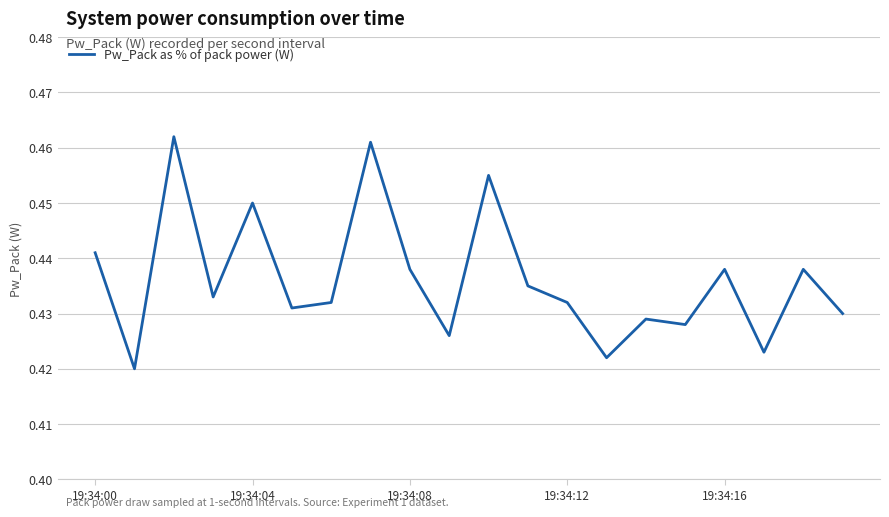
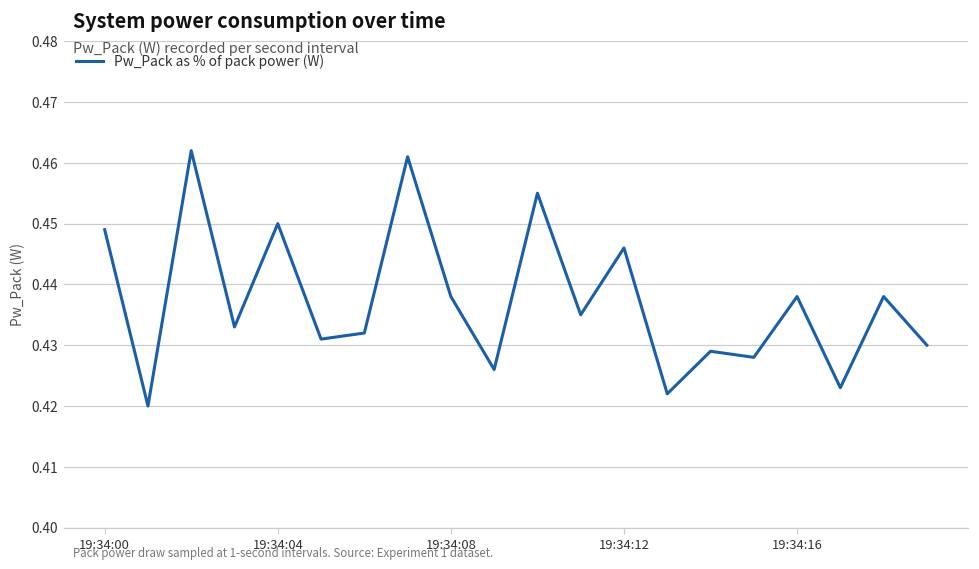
19:34:00: 0.441 -> 0.449
19:34:12: 0.432 -> 0.446
